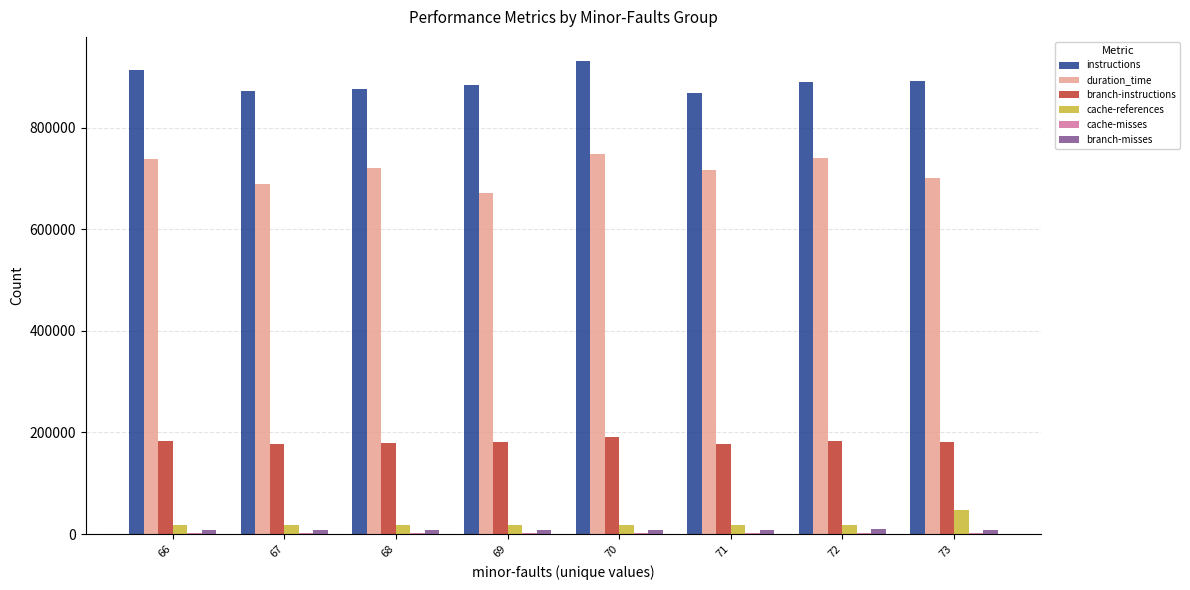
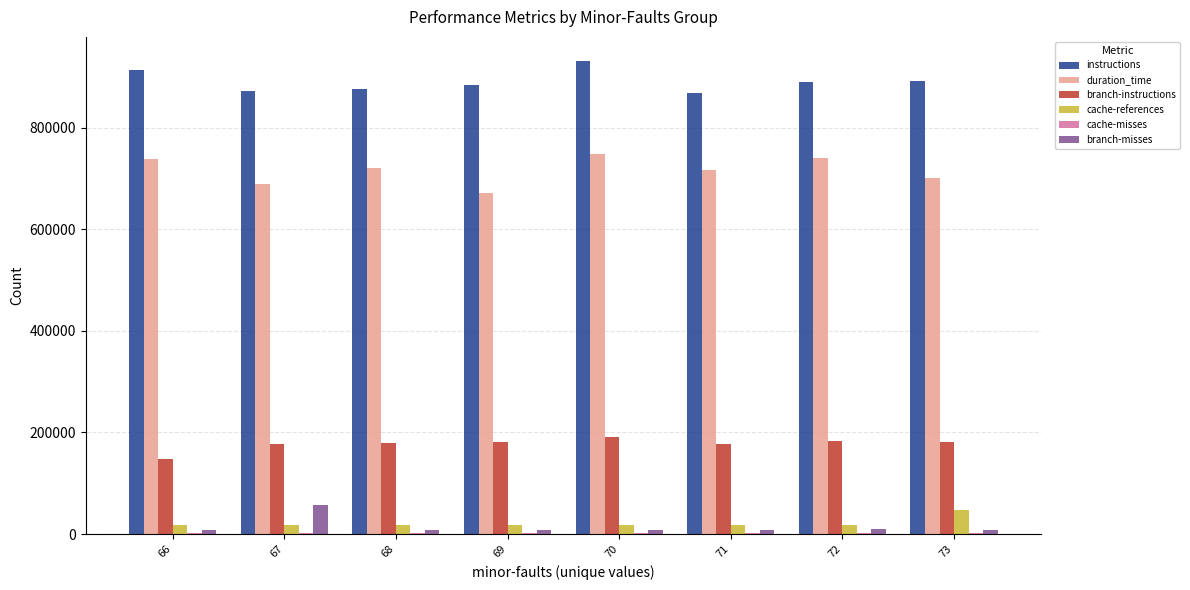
branch-instructions, 66: 180000 -> 150000
branch-misses, 67: 10000 -> 60000
